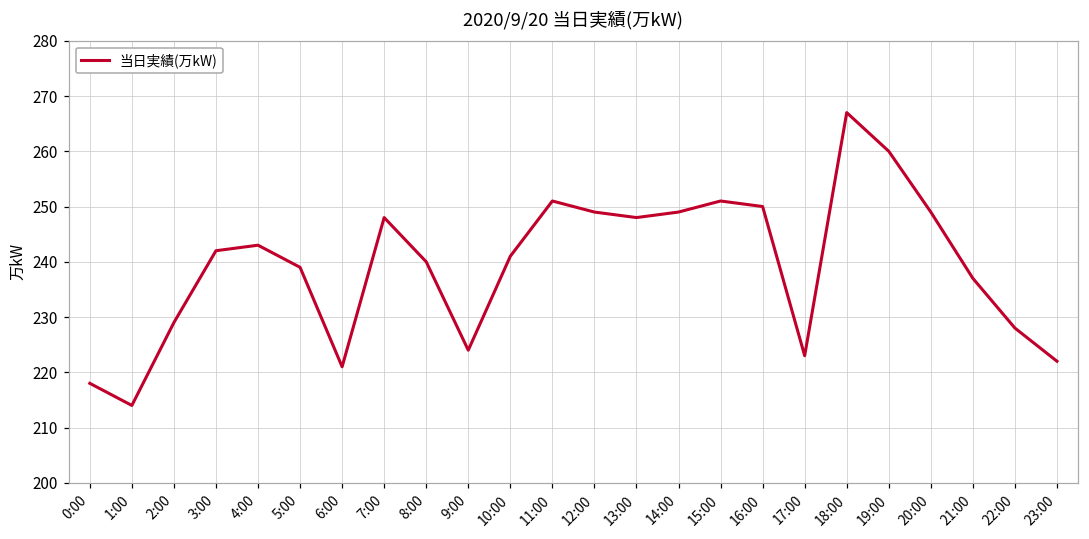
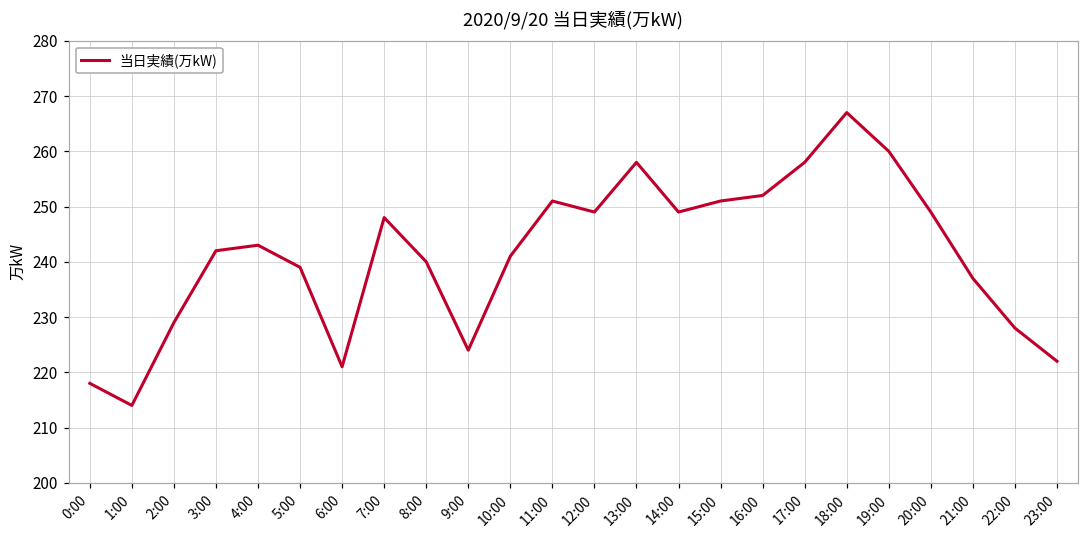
13:00: 248 -> 258
16:00: 250 -> 252
17:00: 223 -> 258
